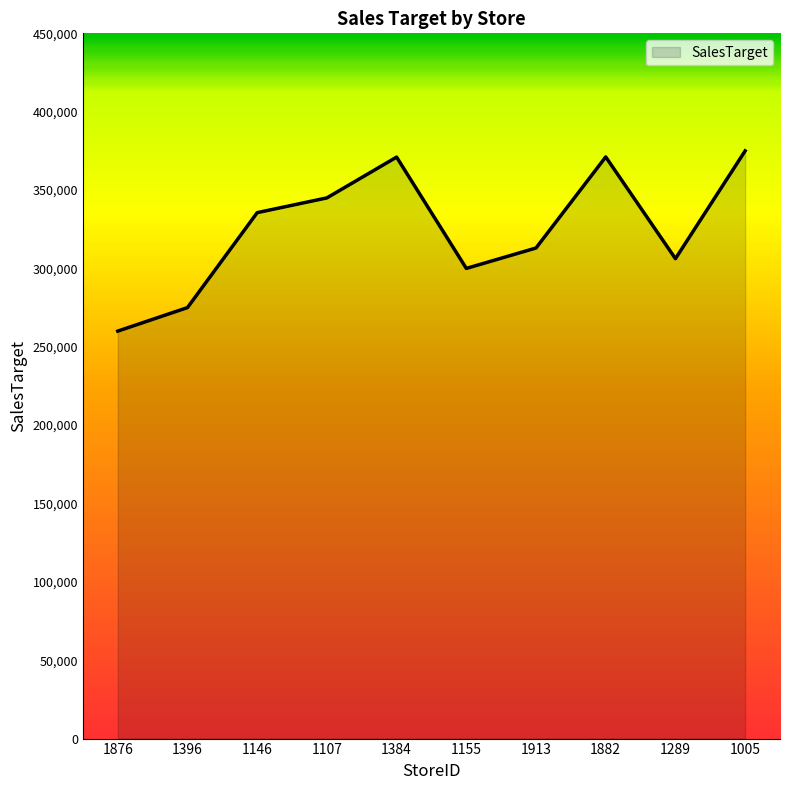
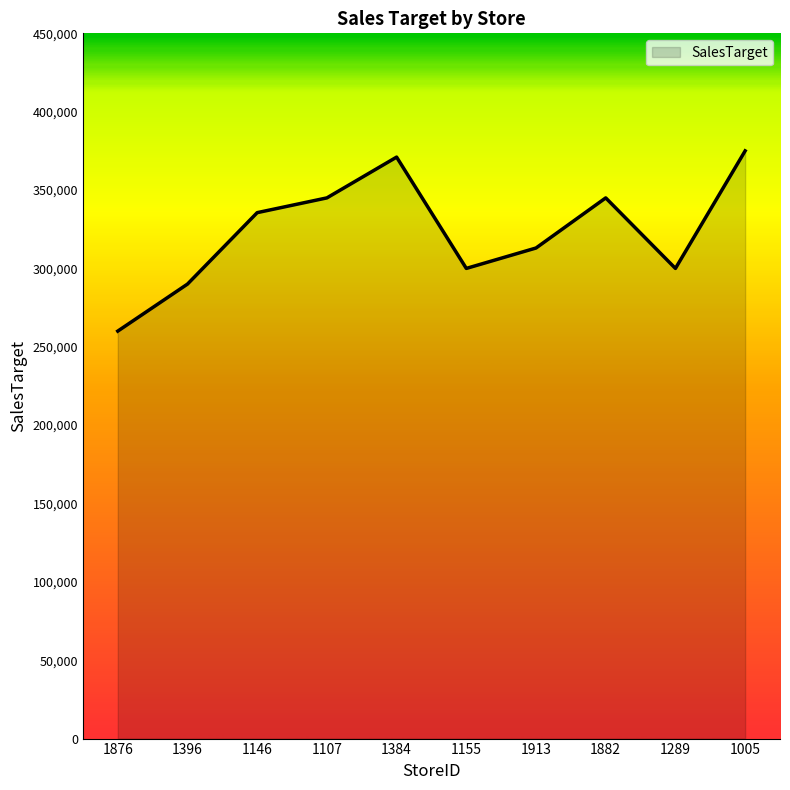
1396: 275,000 -> 290,000
1882: 371,000 -> 345,000
1289: 306,000 -> 300,000
